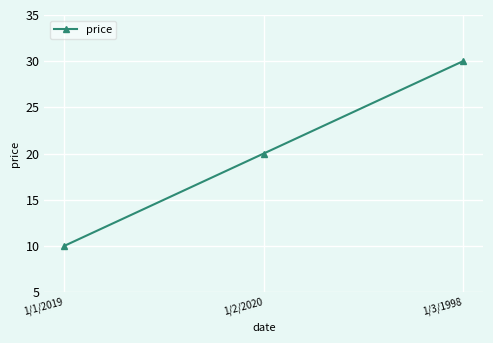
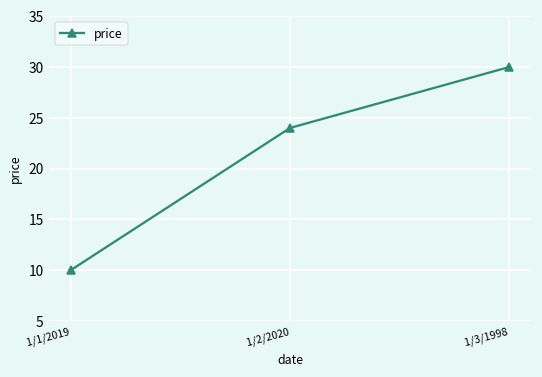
1/2/2020: 20 -> 24
